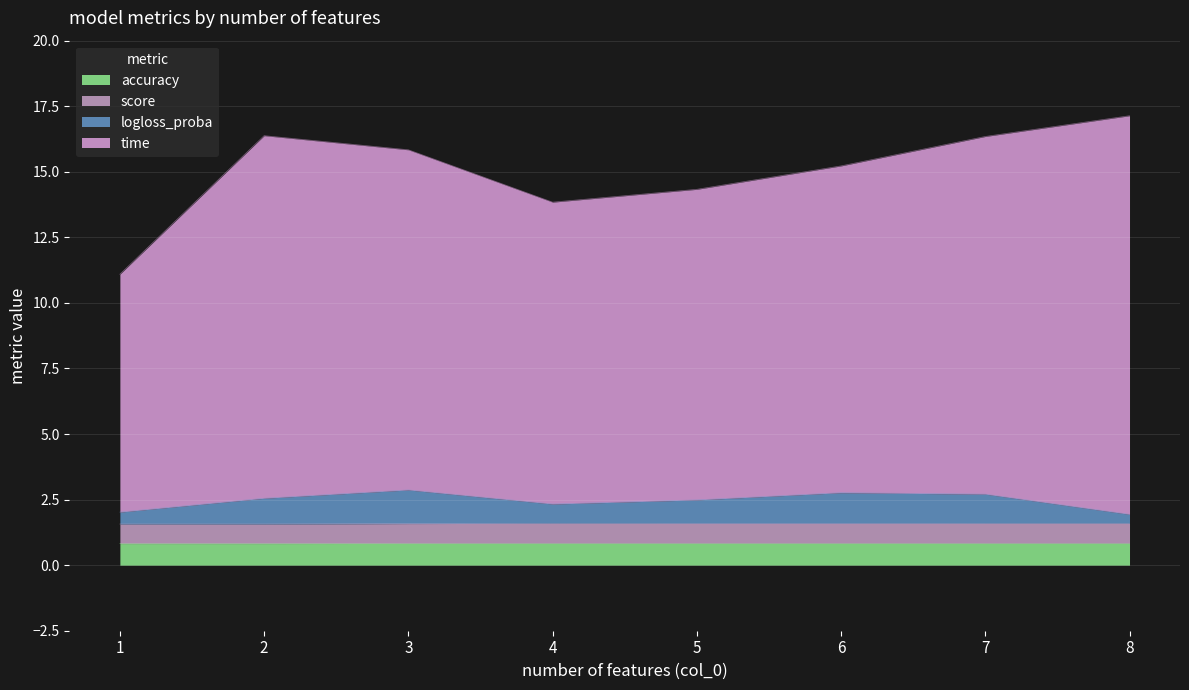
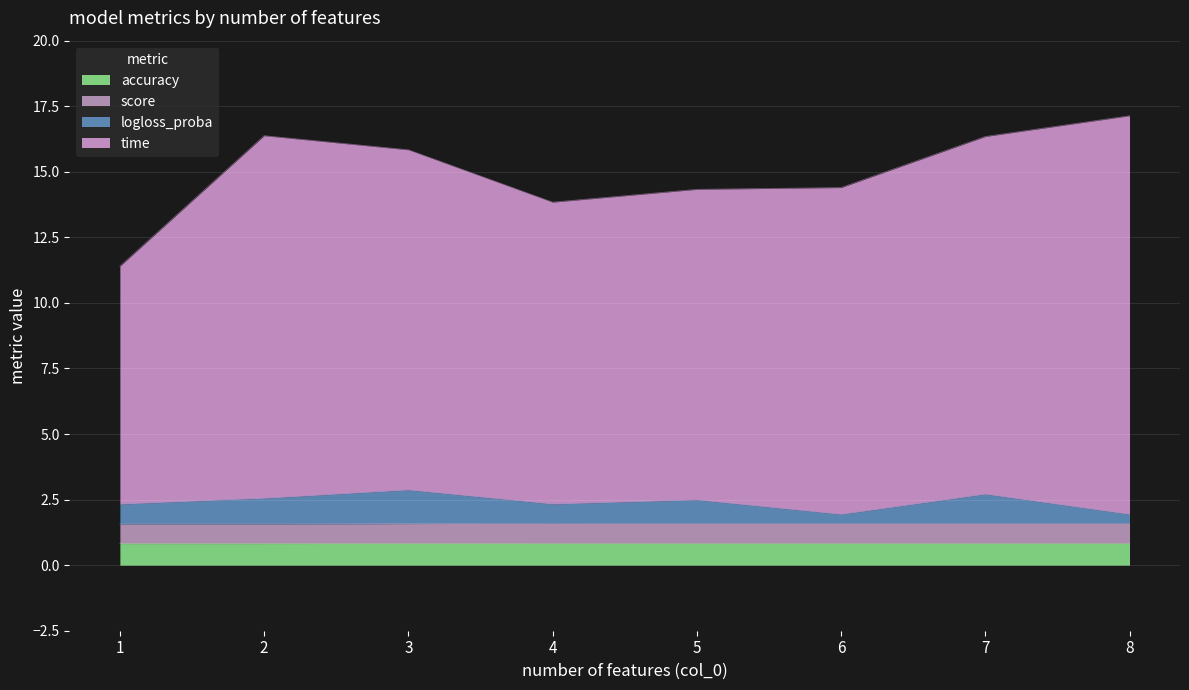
logloss_proba, 1: 0.5 -> 0.8
logloss_proba, 6: 1.2 -> 0.3
